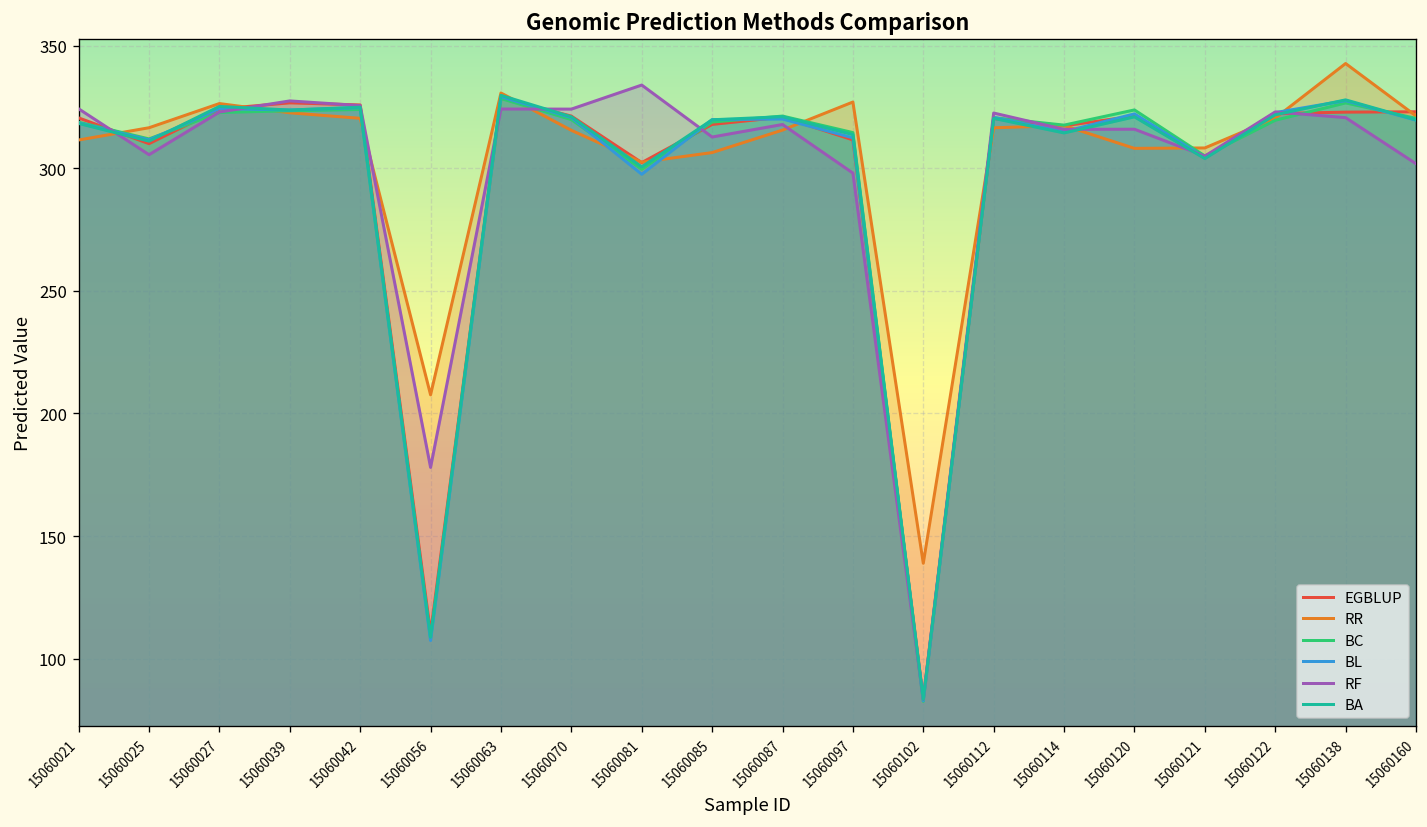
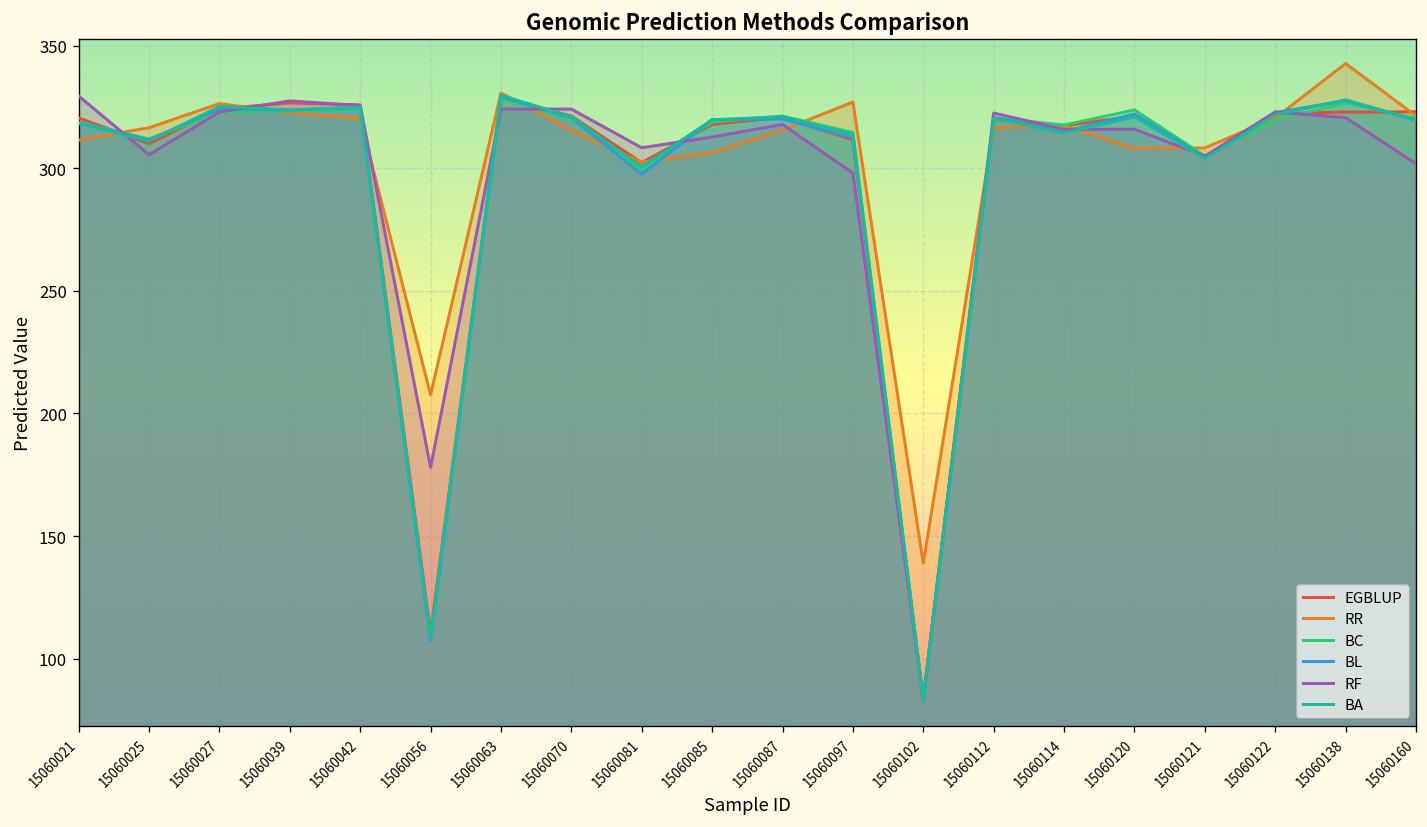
RF, 15060021: 324 -> 330
RF, 15060081: 334 -> 308
